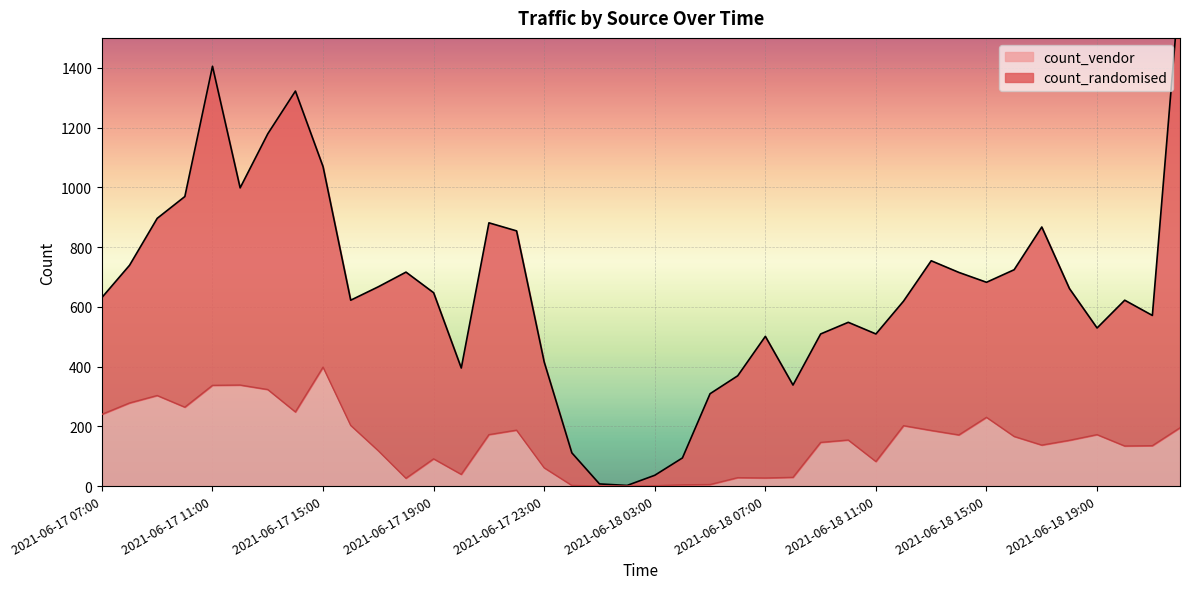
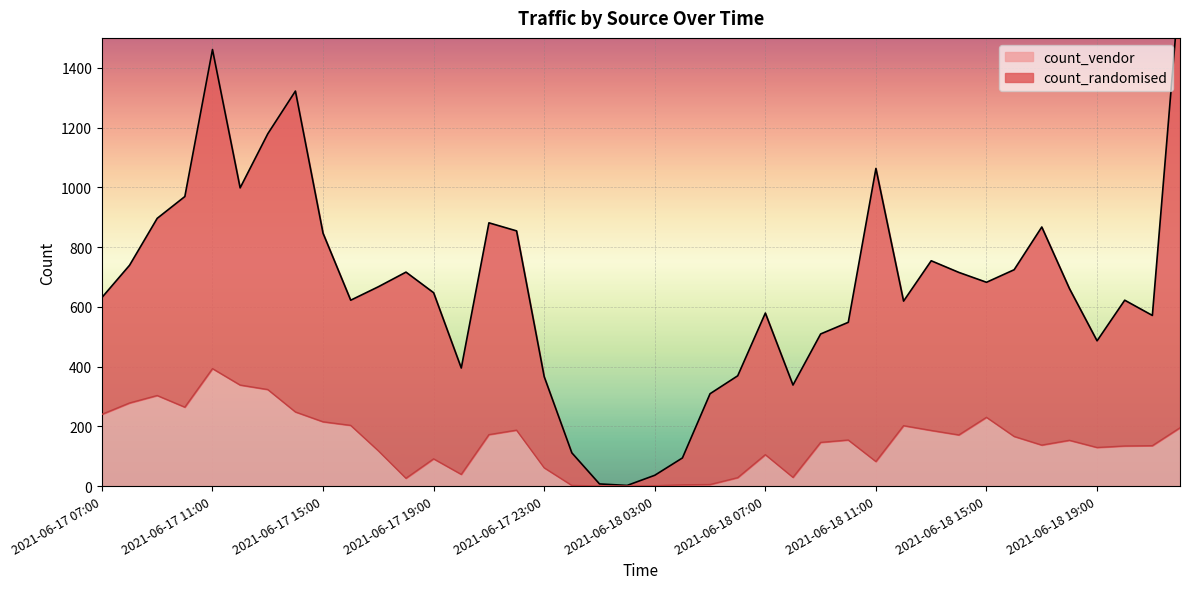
count_vendor, 2021-06-17 11:00: 340 -> 390
count_vendor, 2021-06-17 15:00: 400 -> 220
count_randomised, 2021-06-17 15:00: 670 -> 630
count_randomised, 2021-06-17 23:00: 350 -> 310
count_vendor, 2021-06-18 07:00: 30 -> 110
count_randomised, 2021-06-18 11:00: 430 -> 980
count_vendor, 2021-06-18 19:00: 170 -> 130
